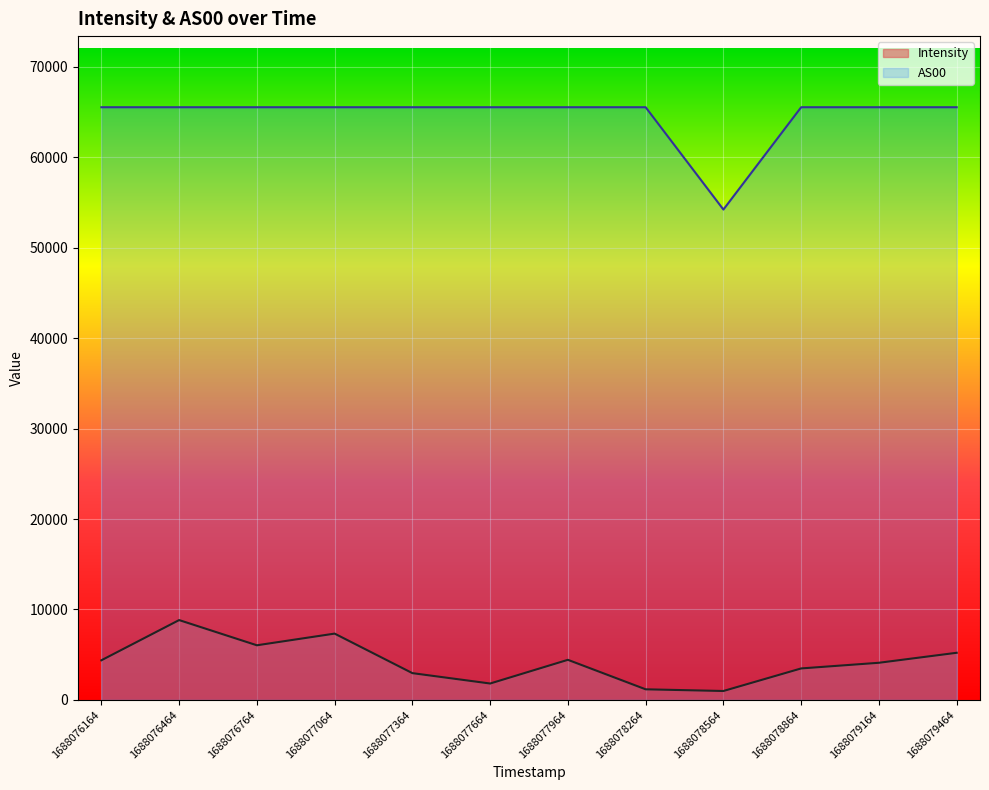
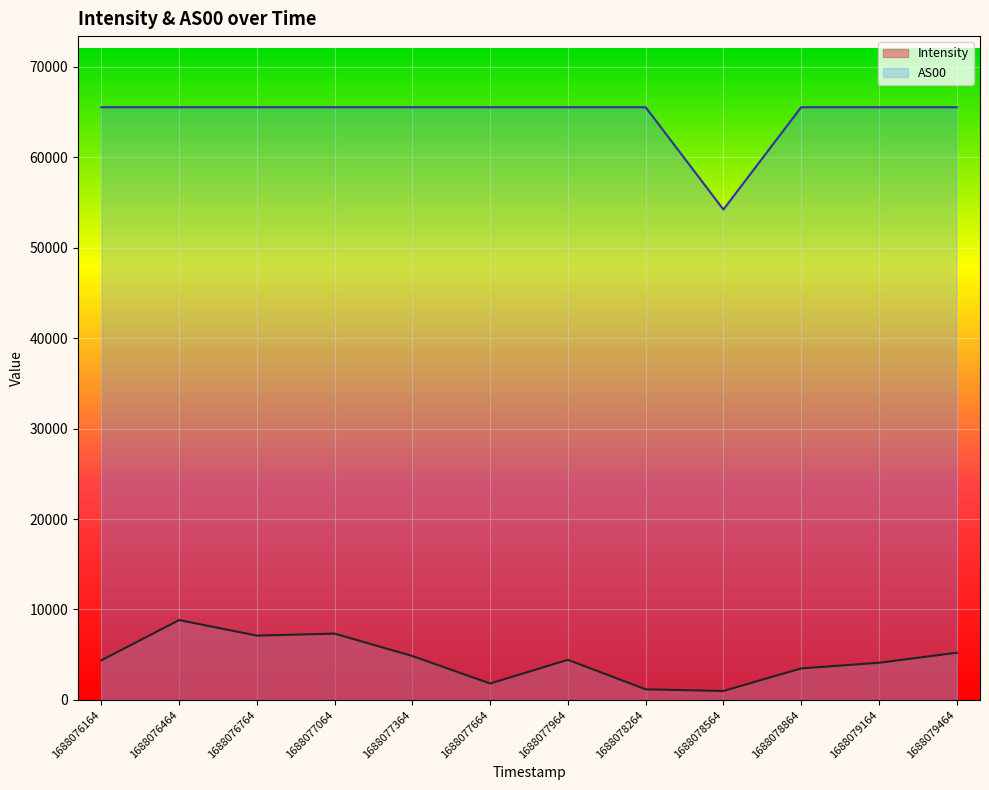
Intensity, 1688076764: 6000 -> 7000
Intensity, 1688077364: 3000 -> 5000
